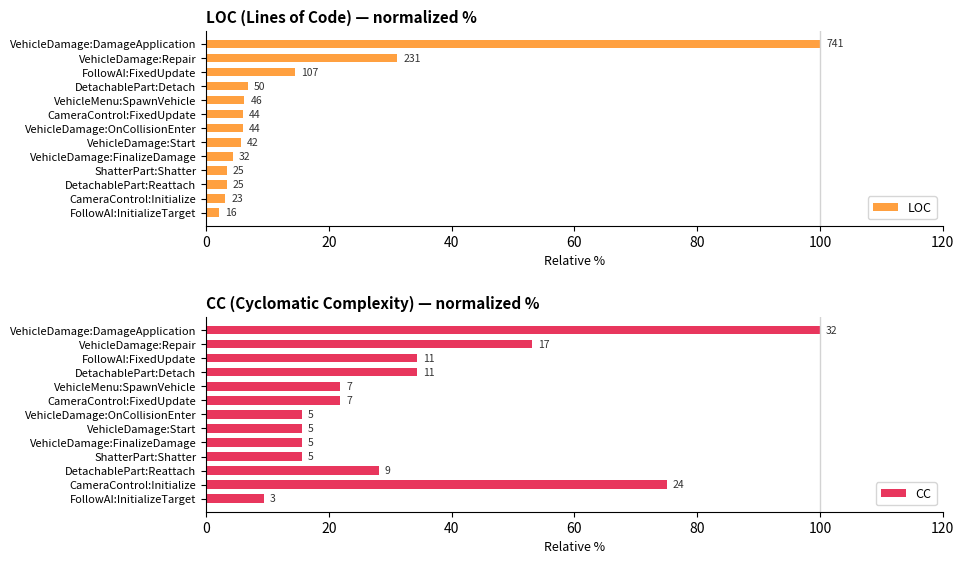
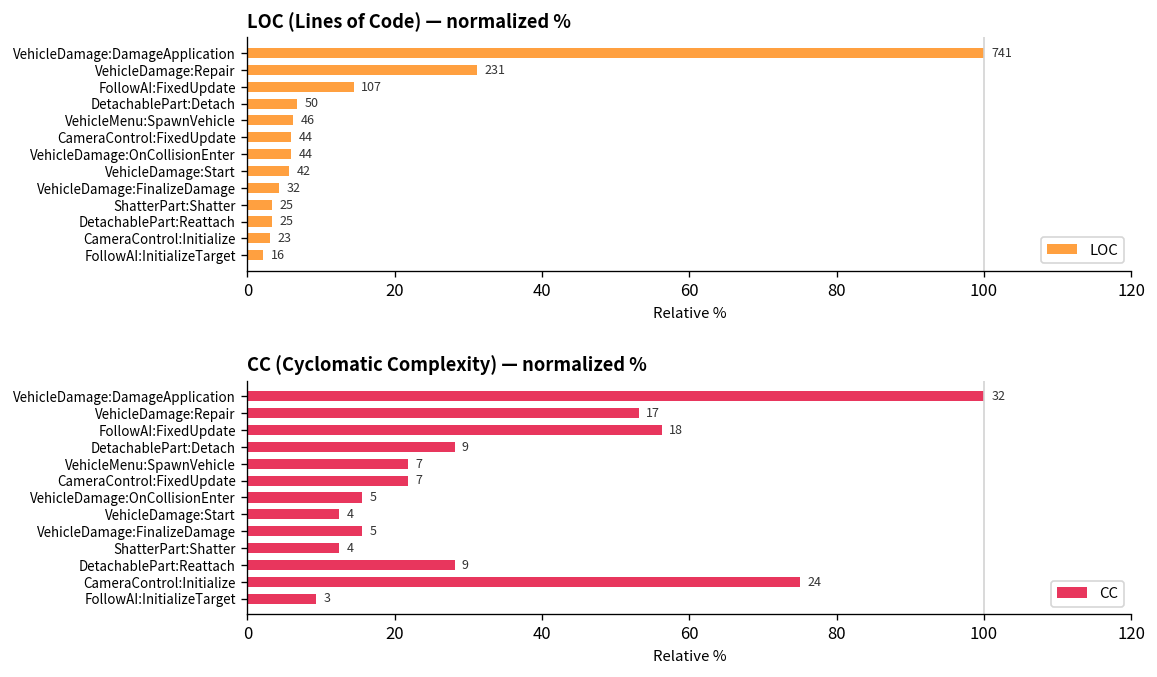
CC (Cyclomatic Complexity) — normalized %, FollowAI:FixedUpdate: 11 -> 18
CC (Cyclomatic Complexity) — normalized %, DetachablePart:Detach: 11 -> 9
CC (Cyclomatic Complexity) — normalized %, VehicleDamage:Start: 5 -> 4
CC (Cyclomatic Complexity) — normalized %, ShatterPart:Shatter: 5 -> 4
